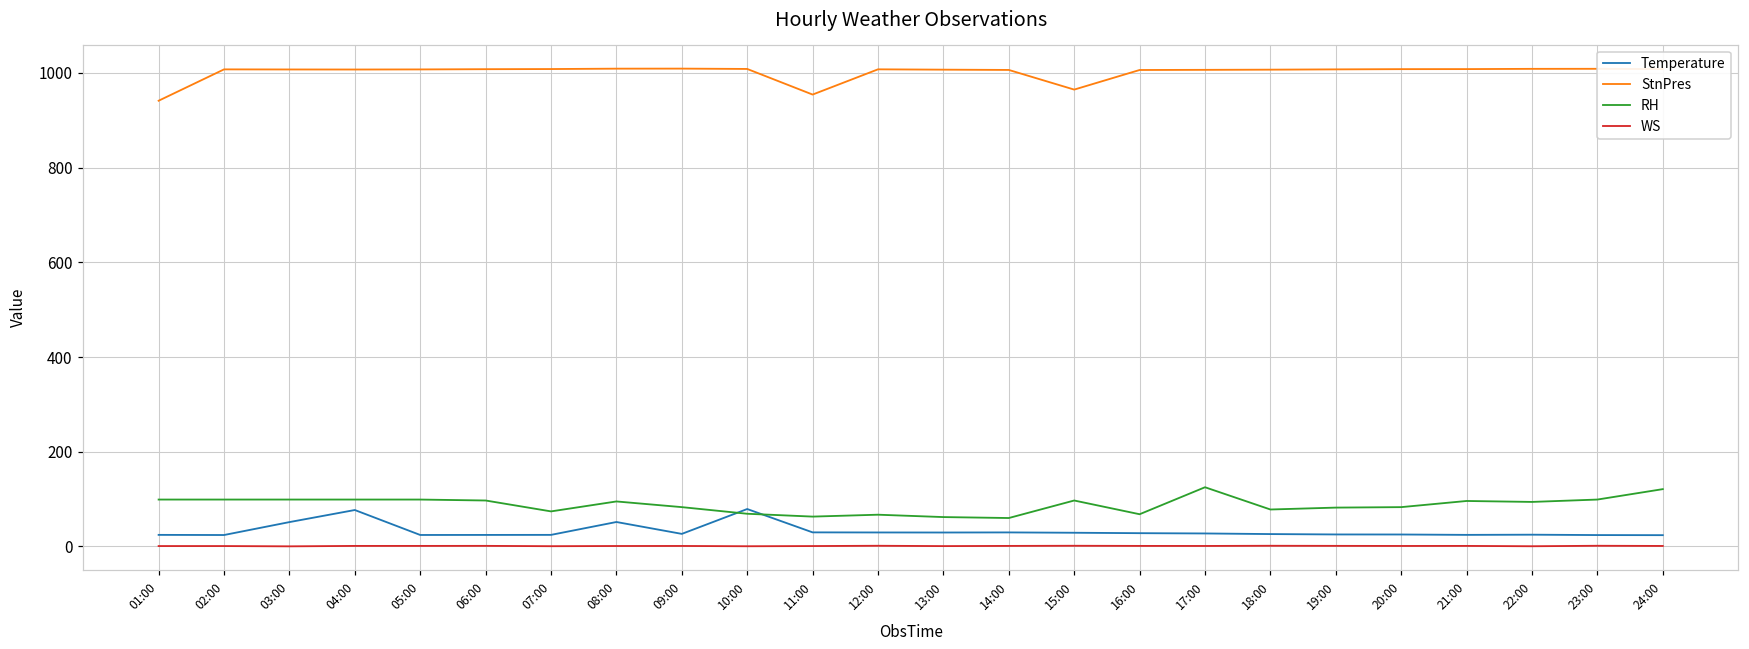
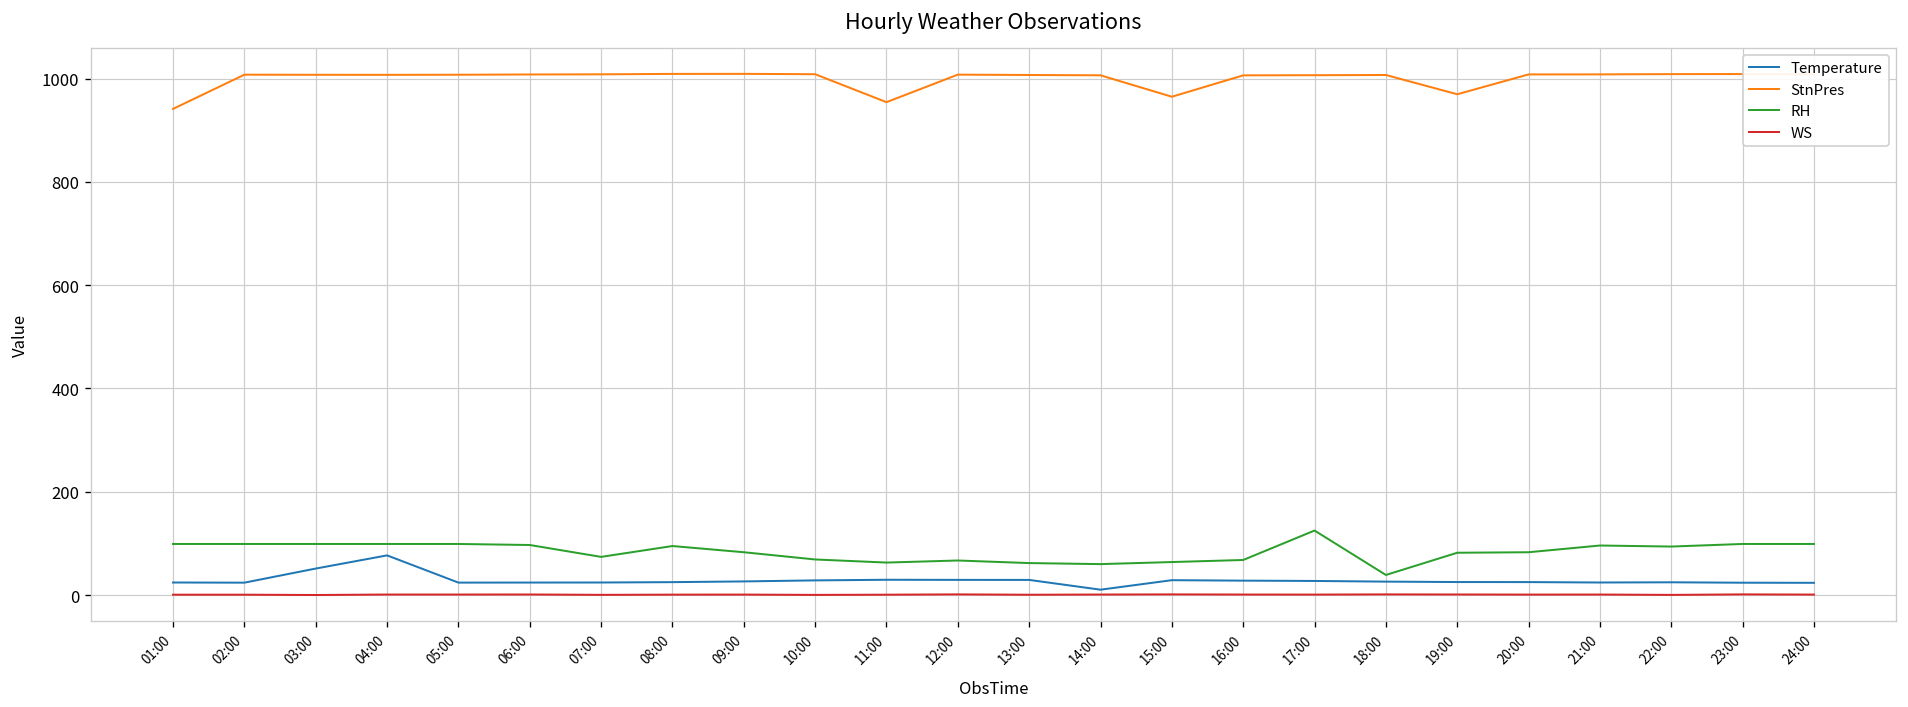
Temperature, 08:00: 50 -> 30
Temperature, 10:00: 80 -> 30
Temperature, 14:00: 30 -> 10
RH, 15:00: 100 -> 60
RH, 18:00: 80 -> 40
StnPres, 19:00: 1010 -> 970
RH, 24:00: 120 -> 100
